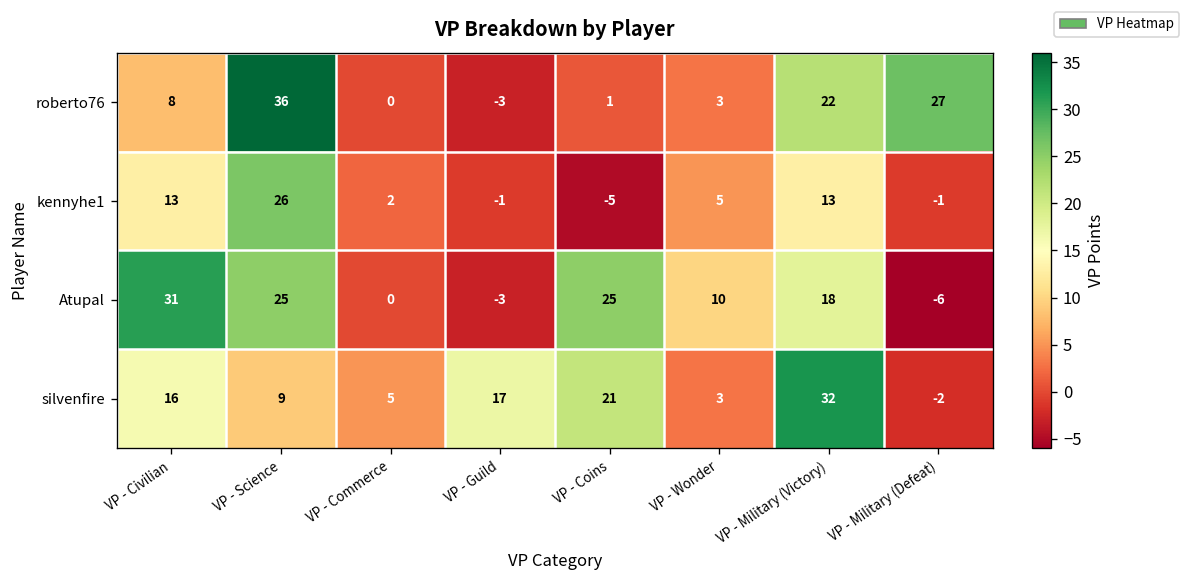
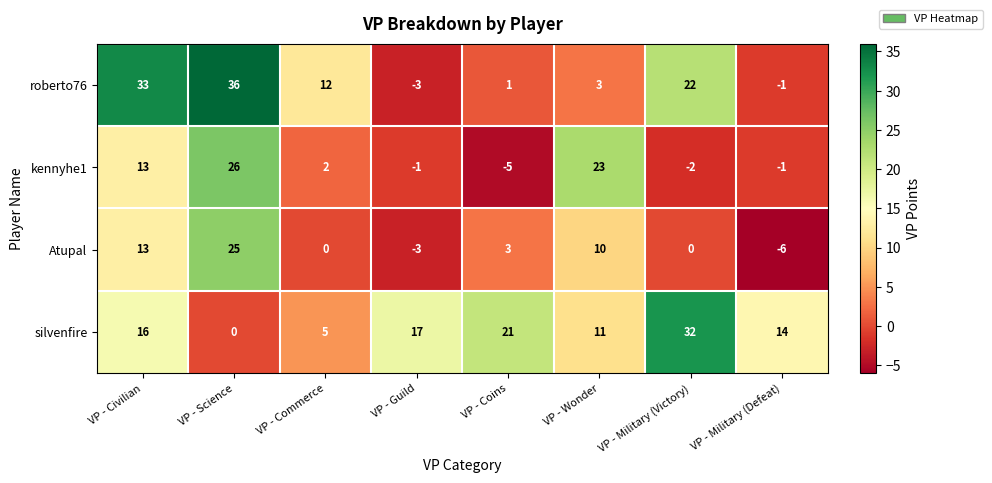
roberto76, VP - Civilian: 8 -> 33
roberto76, VP - Commerce: 0 -> 12
roberto76, VP - Military (Defeat): 27 -> -1
kennyhe1, VP - Wonder: 5 -> 23
kennyhe1, VP - Military (Victory): 13 -> -2
Atupal, VP - Civilian: 31 -> 13
Atupal, VP - Coins: 25 -> 3
Atupal, VP - Military (Victory): 18 -> 0
silvenfire, VP - Science: 9 -> 0
silvenfire, VP - Wonder: 3 -> 11
silvenfire, VP - Military (Defeat): -2 -> 14
